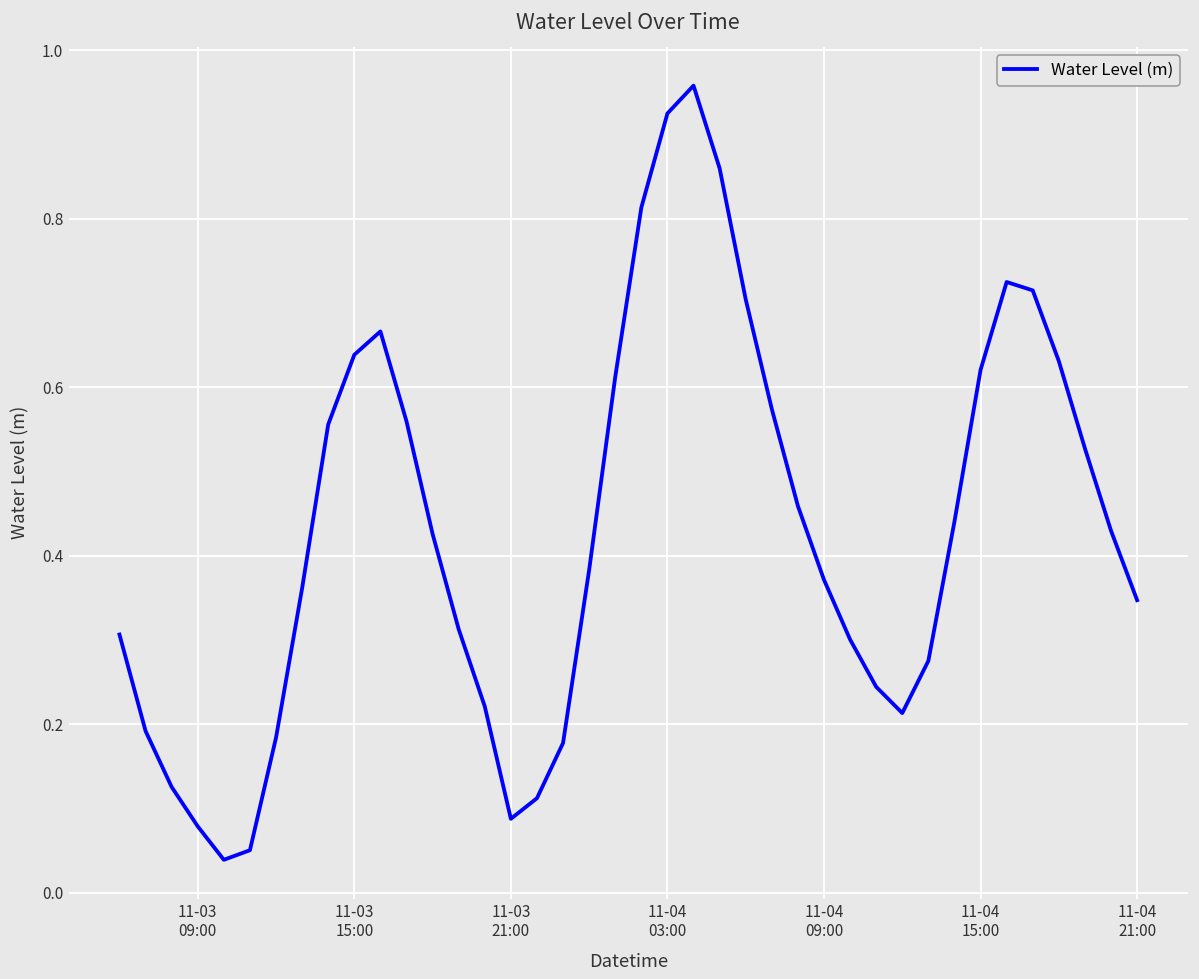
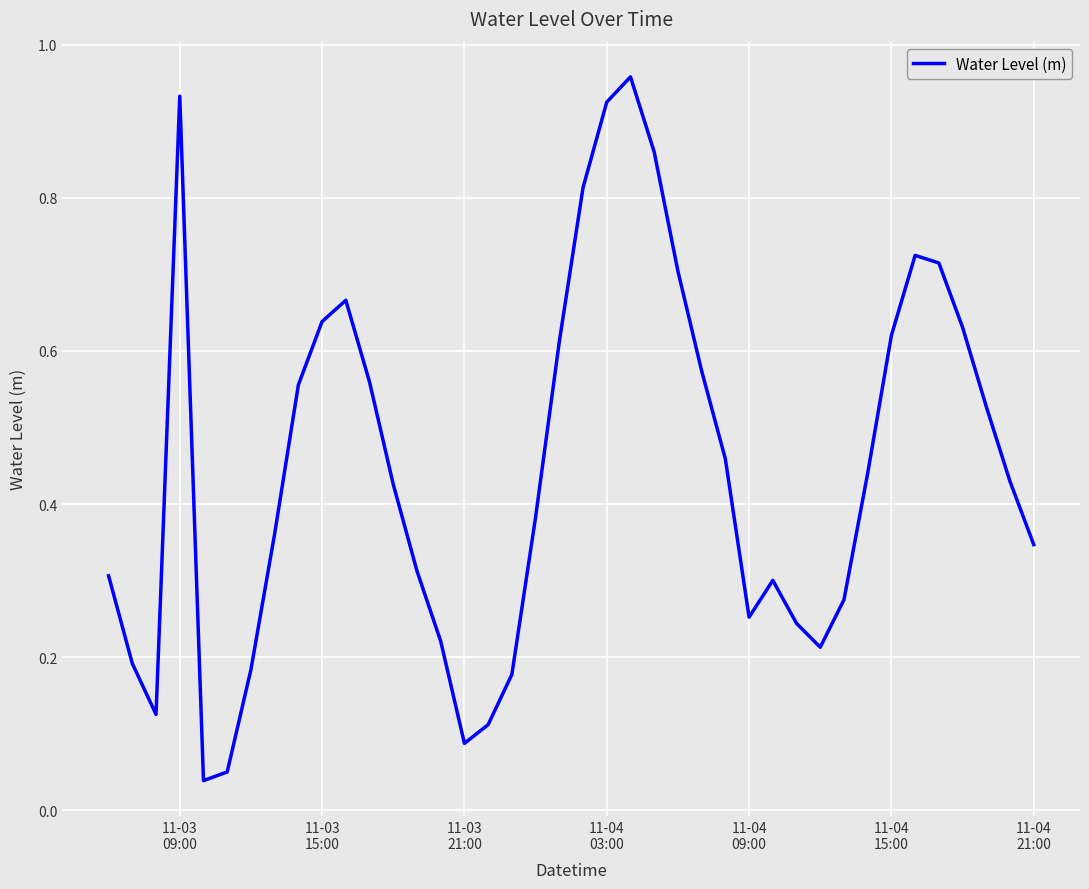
11-03 09:00: 0.08 -> 0.93
11-04 09:00: 0.37 -> 0.25
